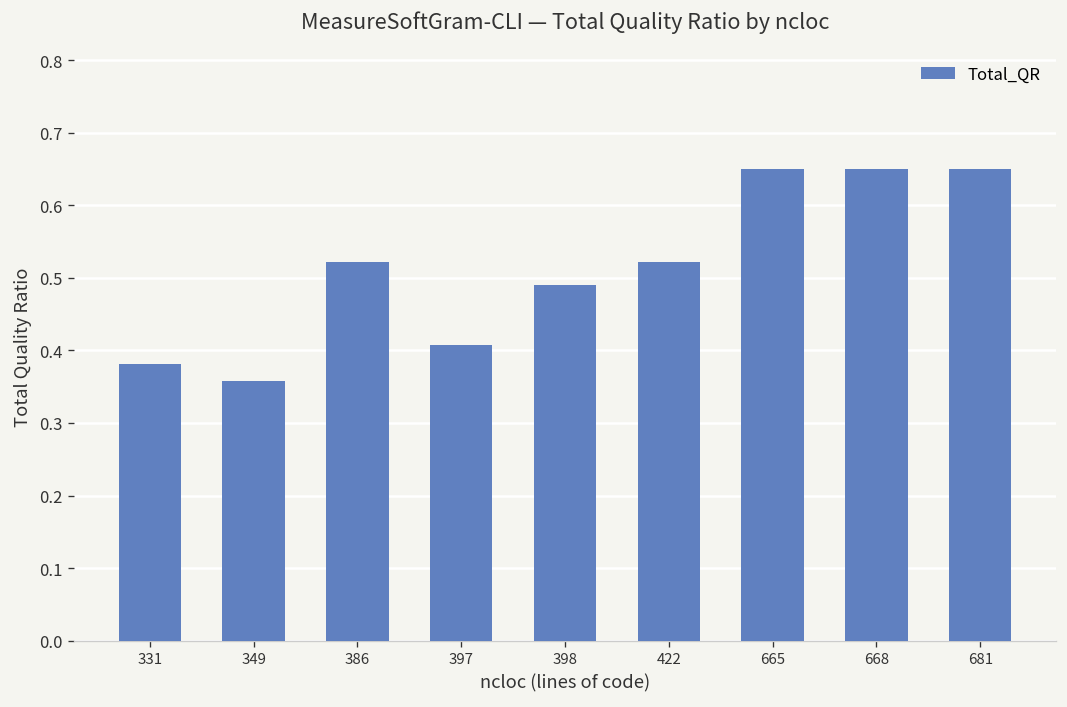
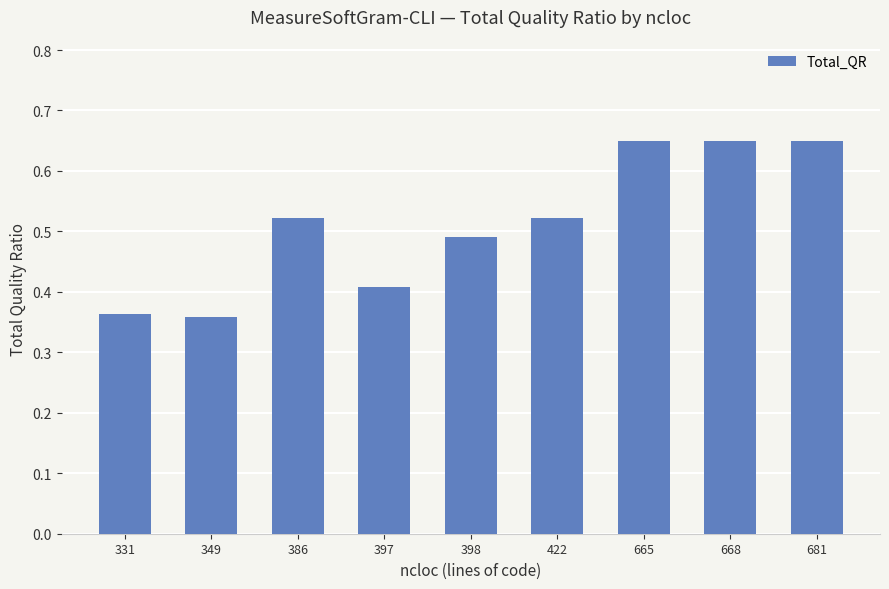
331: 0.38 -> 0.36
